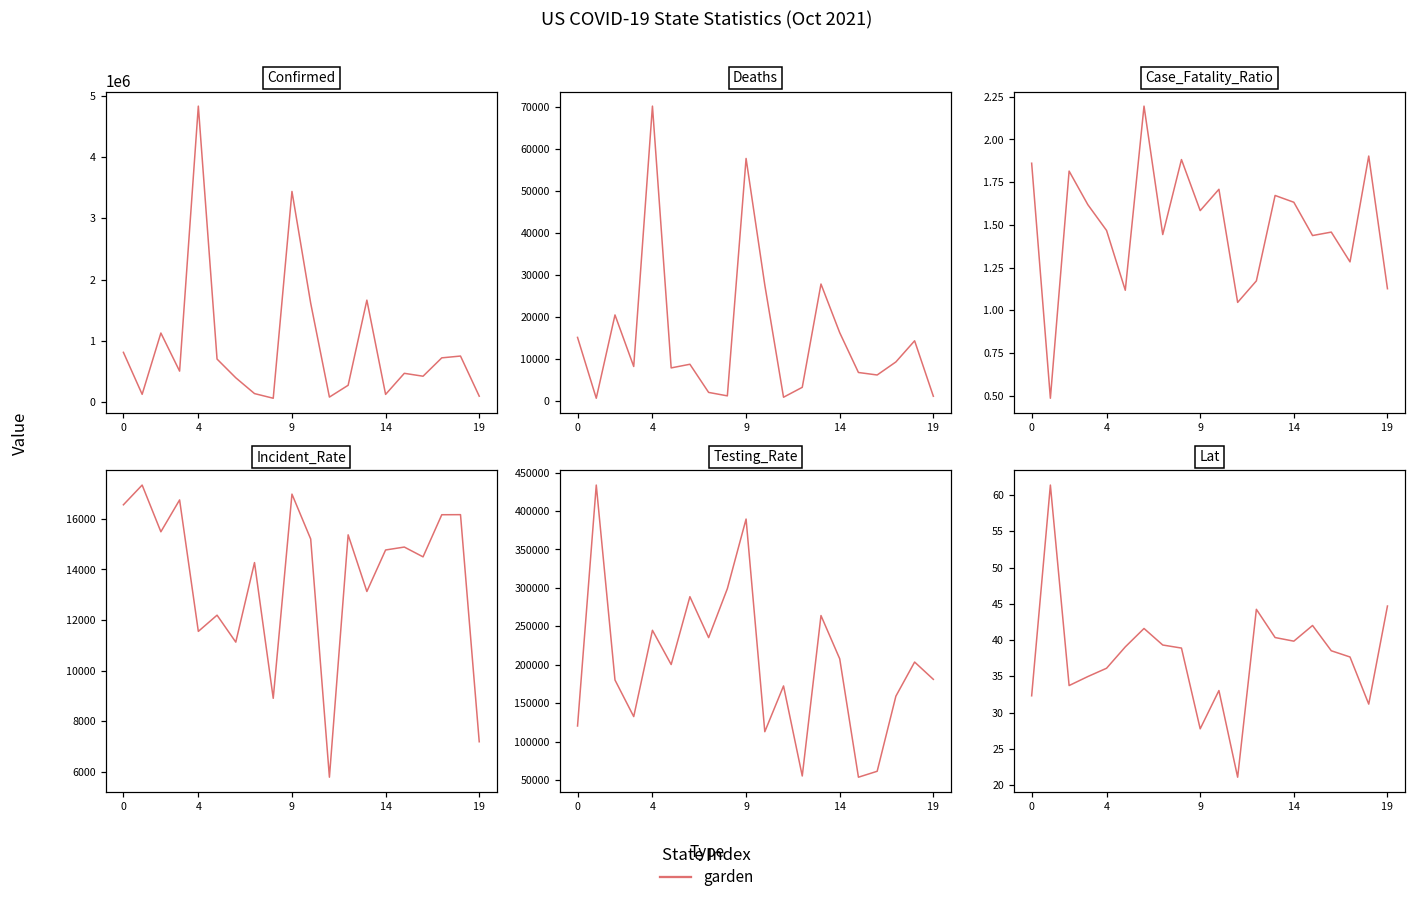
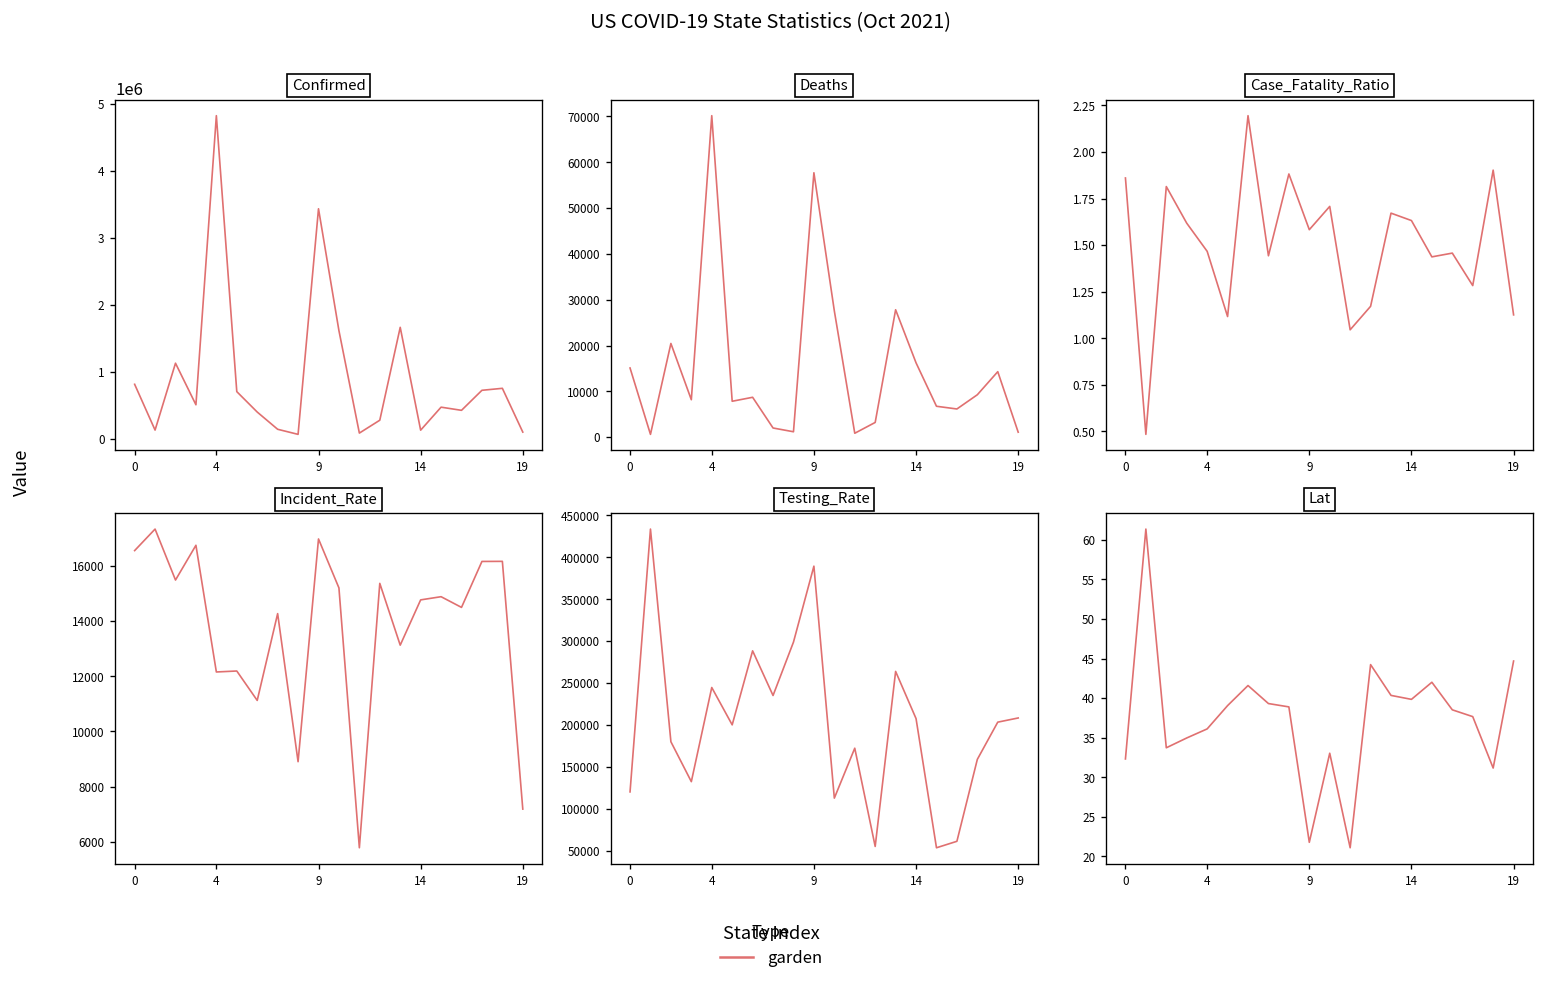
Incident_Rate, 4: 11500 -> 12200
Testing_Rate, 19: 180000 -> 210000
Lat, 9: 28 -> 22
